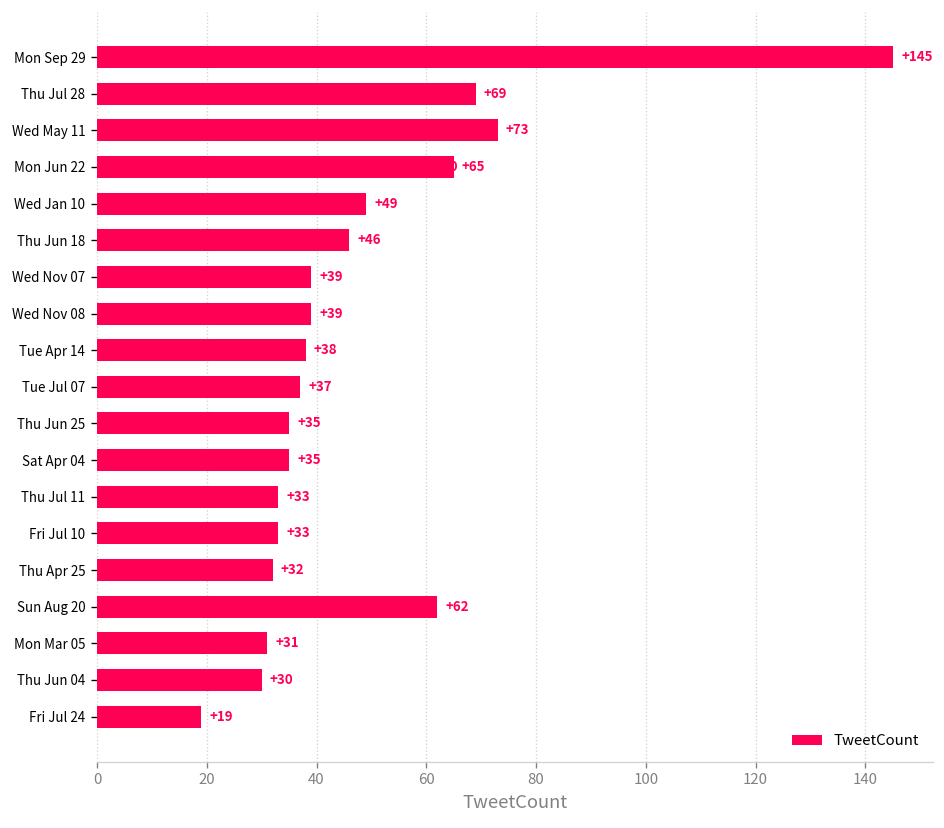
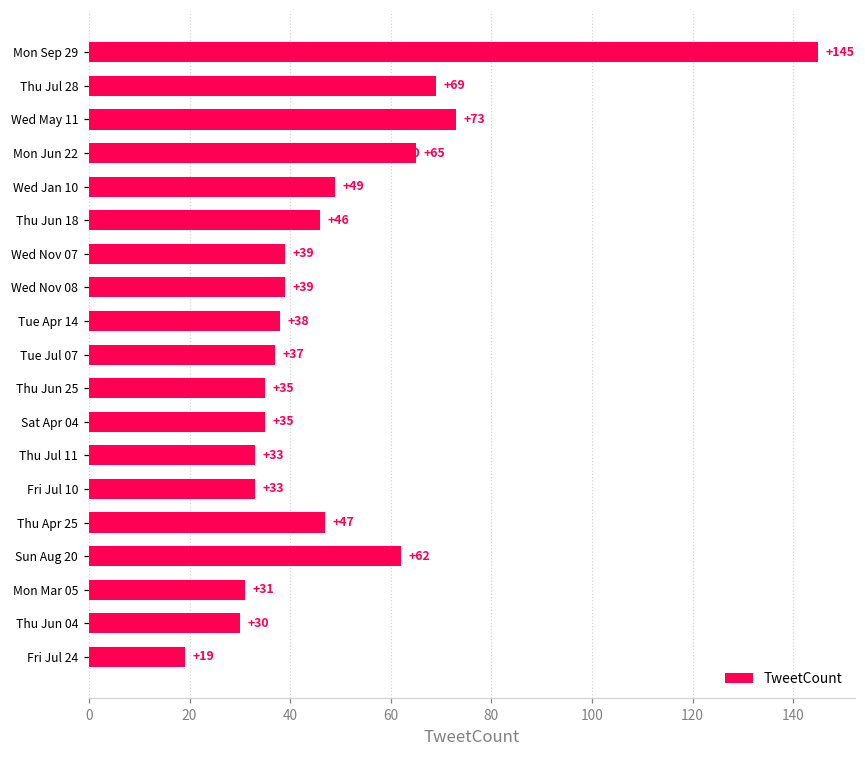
Thu Apr 25: +32 -> +47
